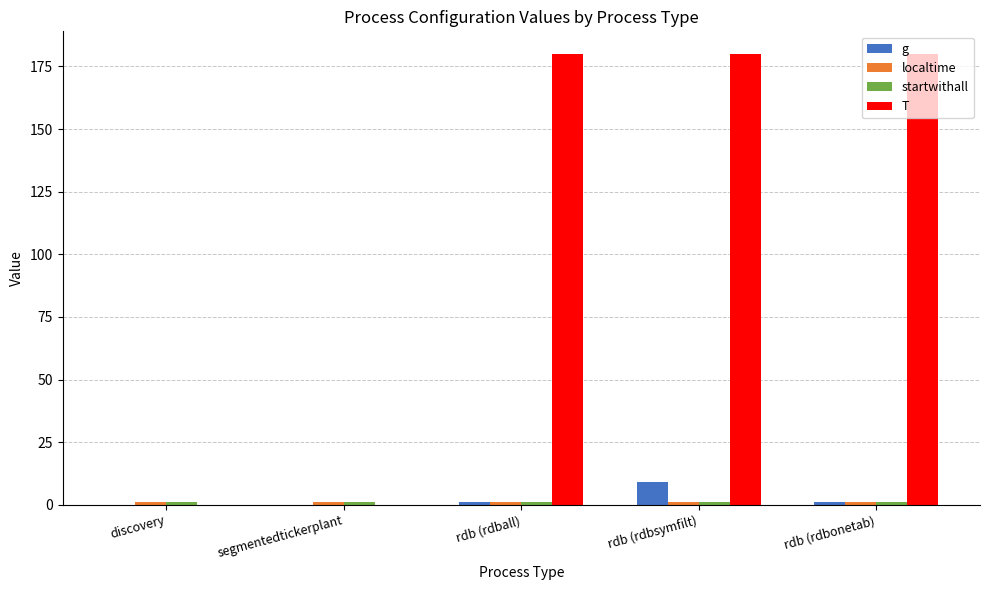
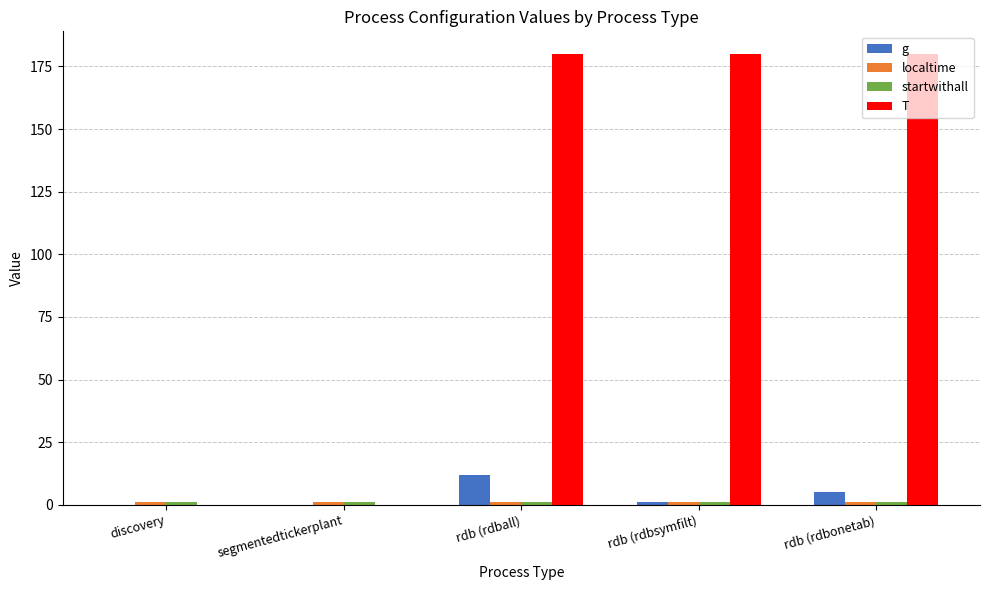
g, rdb (rdball): 1 -> 12
g, rdb (rdbsymfilt): 9 -> 1
g, rdb (rdbonetab): 1 -> 5
